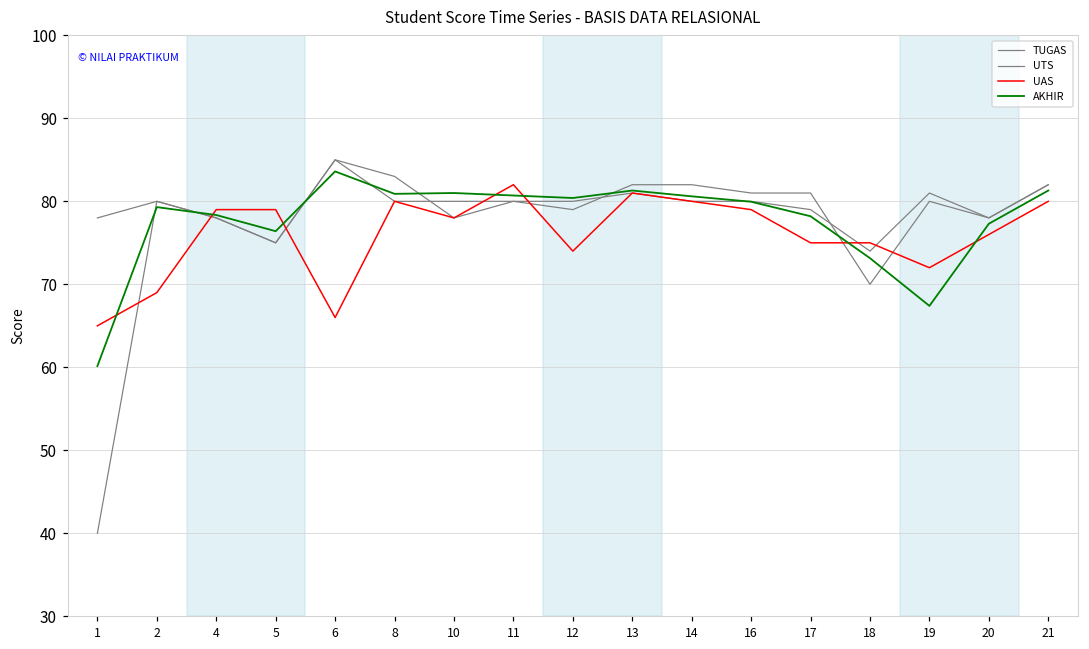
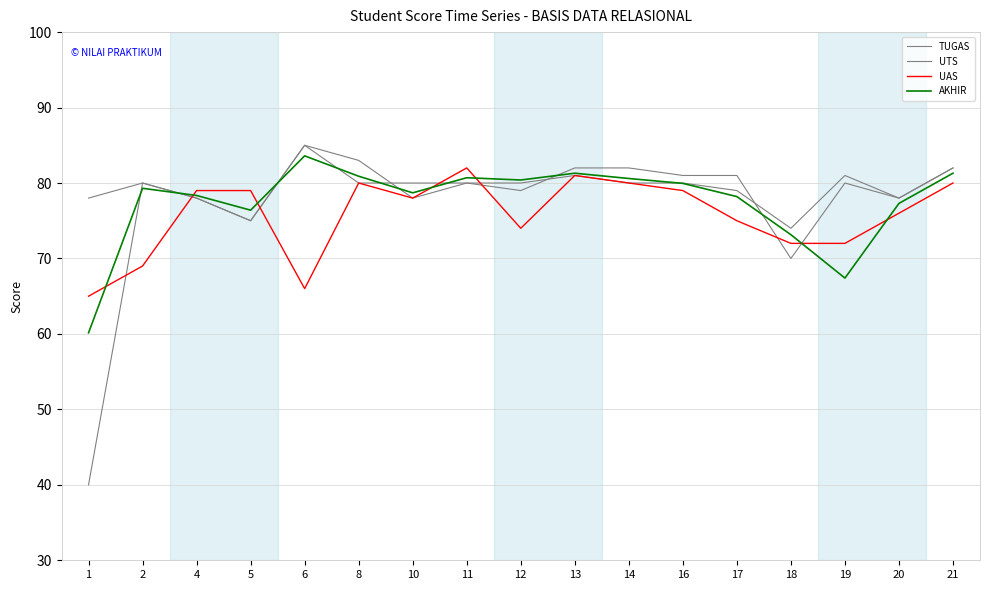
AKHIR, 10: 81 -> 79
UAS, 18: 75 -> 72
